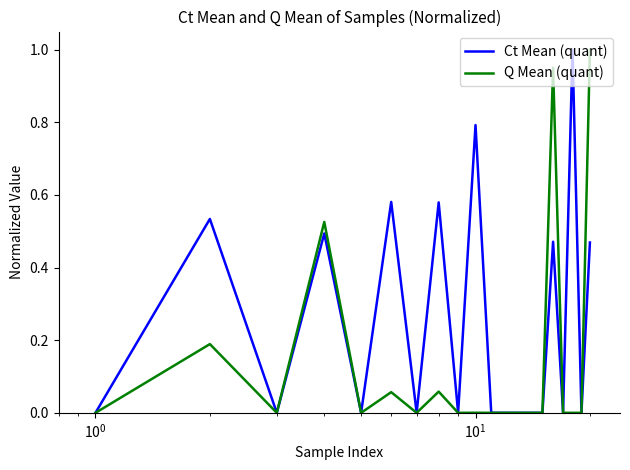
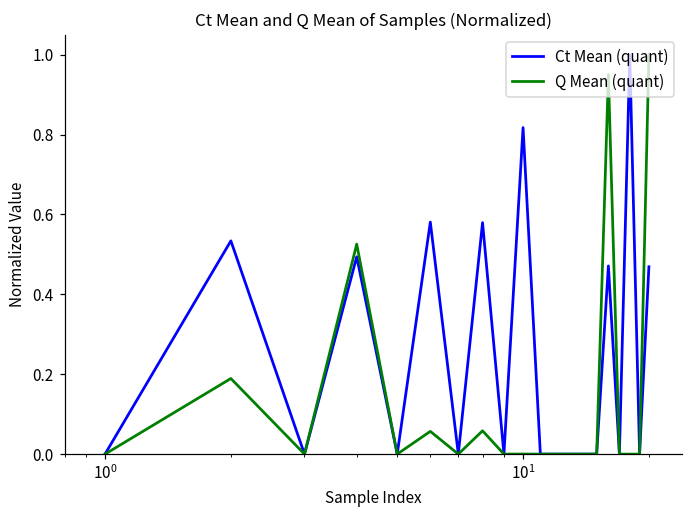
Ct Mean (quant), 10^1: 0.79 -> 0.82
